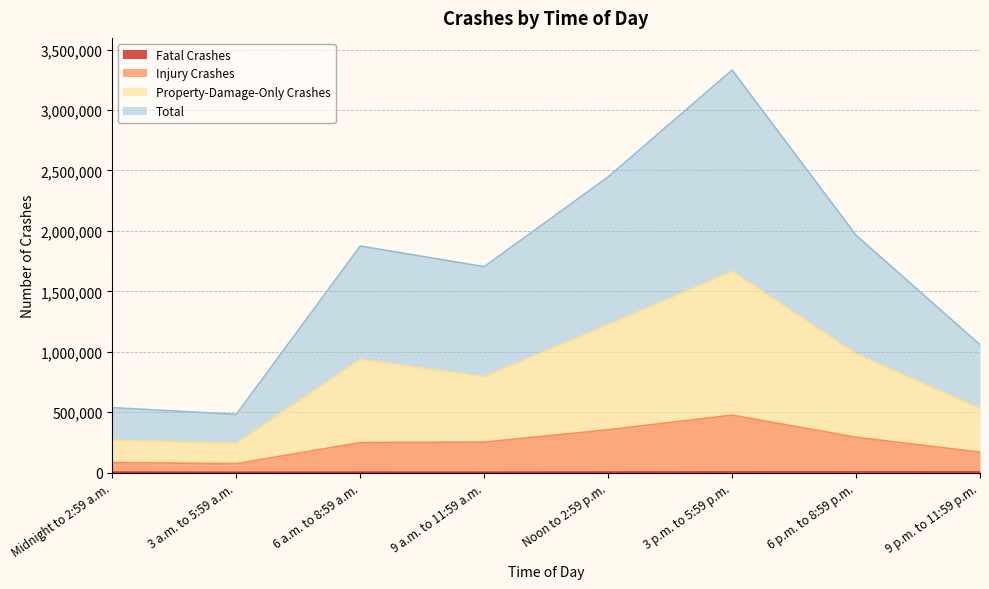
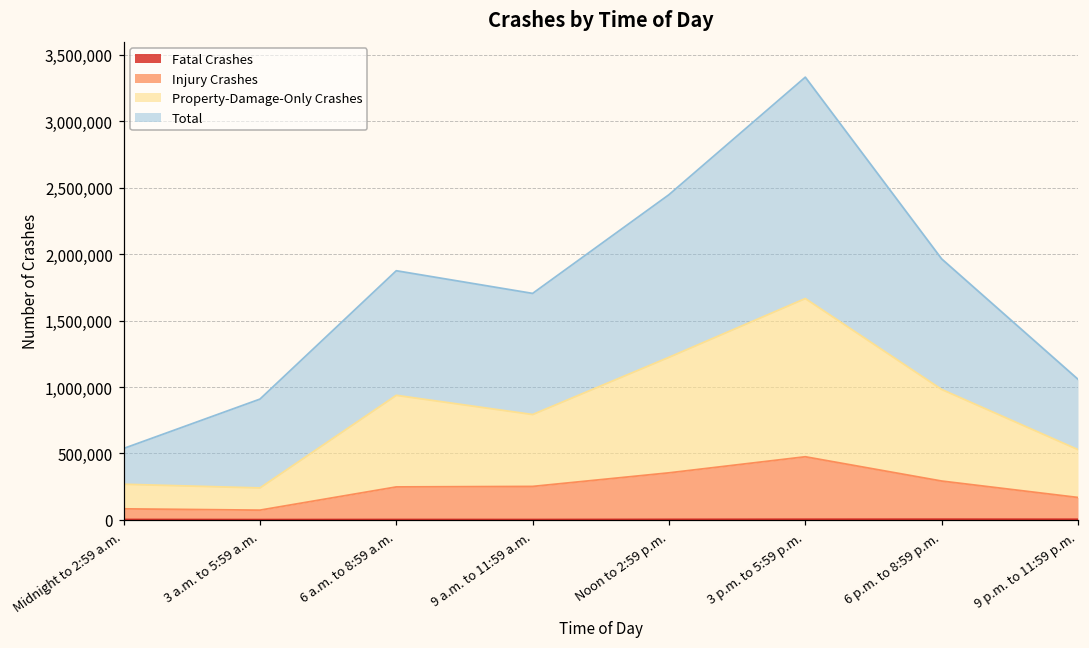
Total, 3 a.m. to 5:59 a.m.: 240,000 -> 670,000
